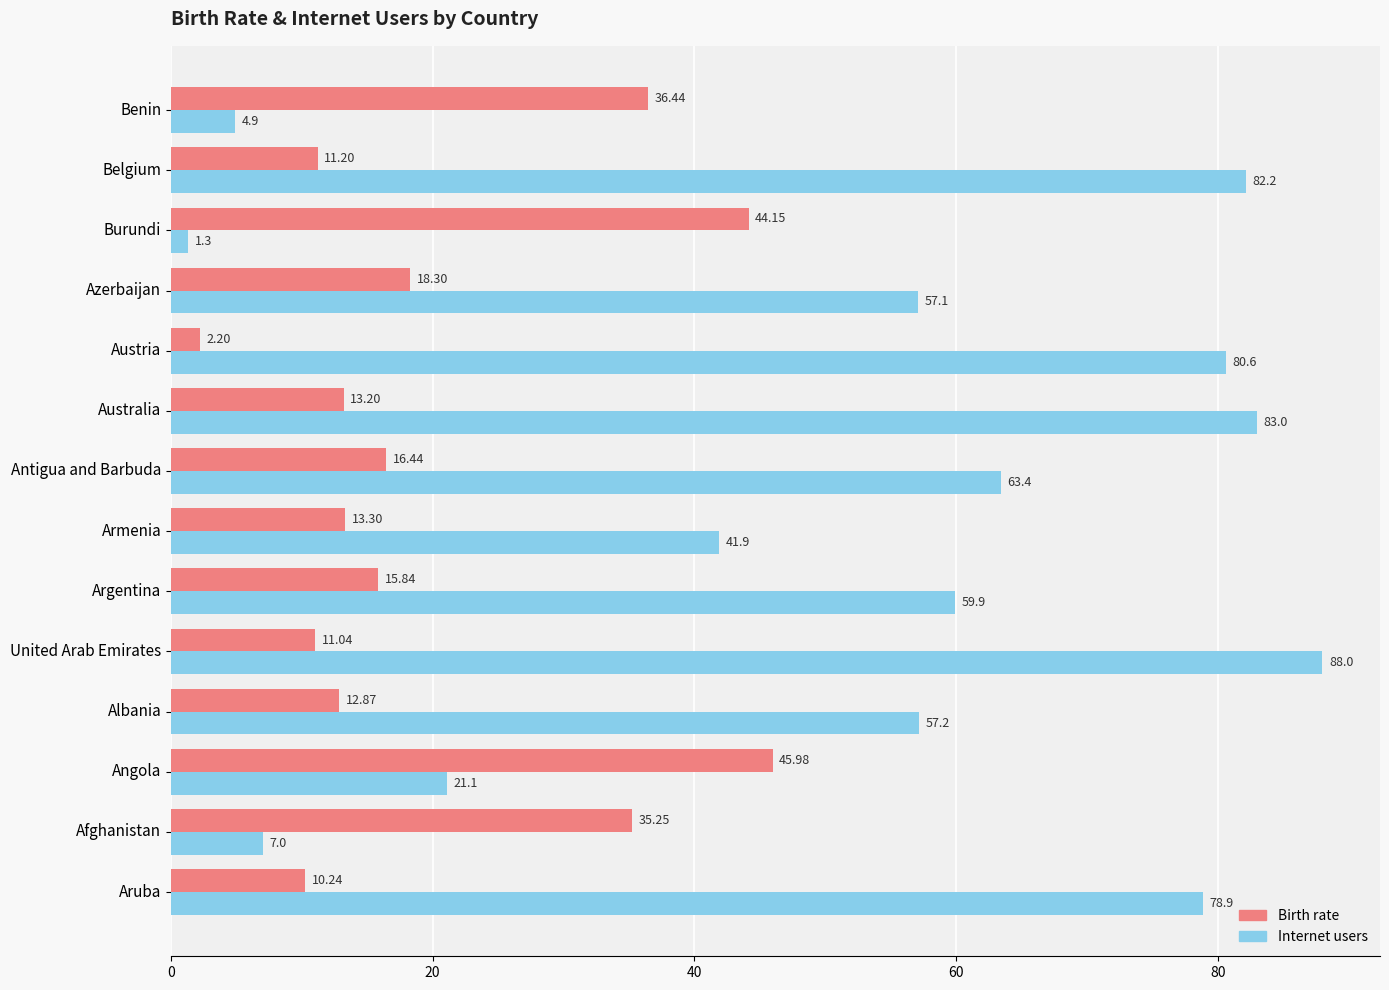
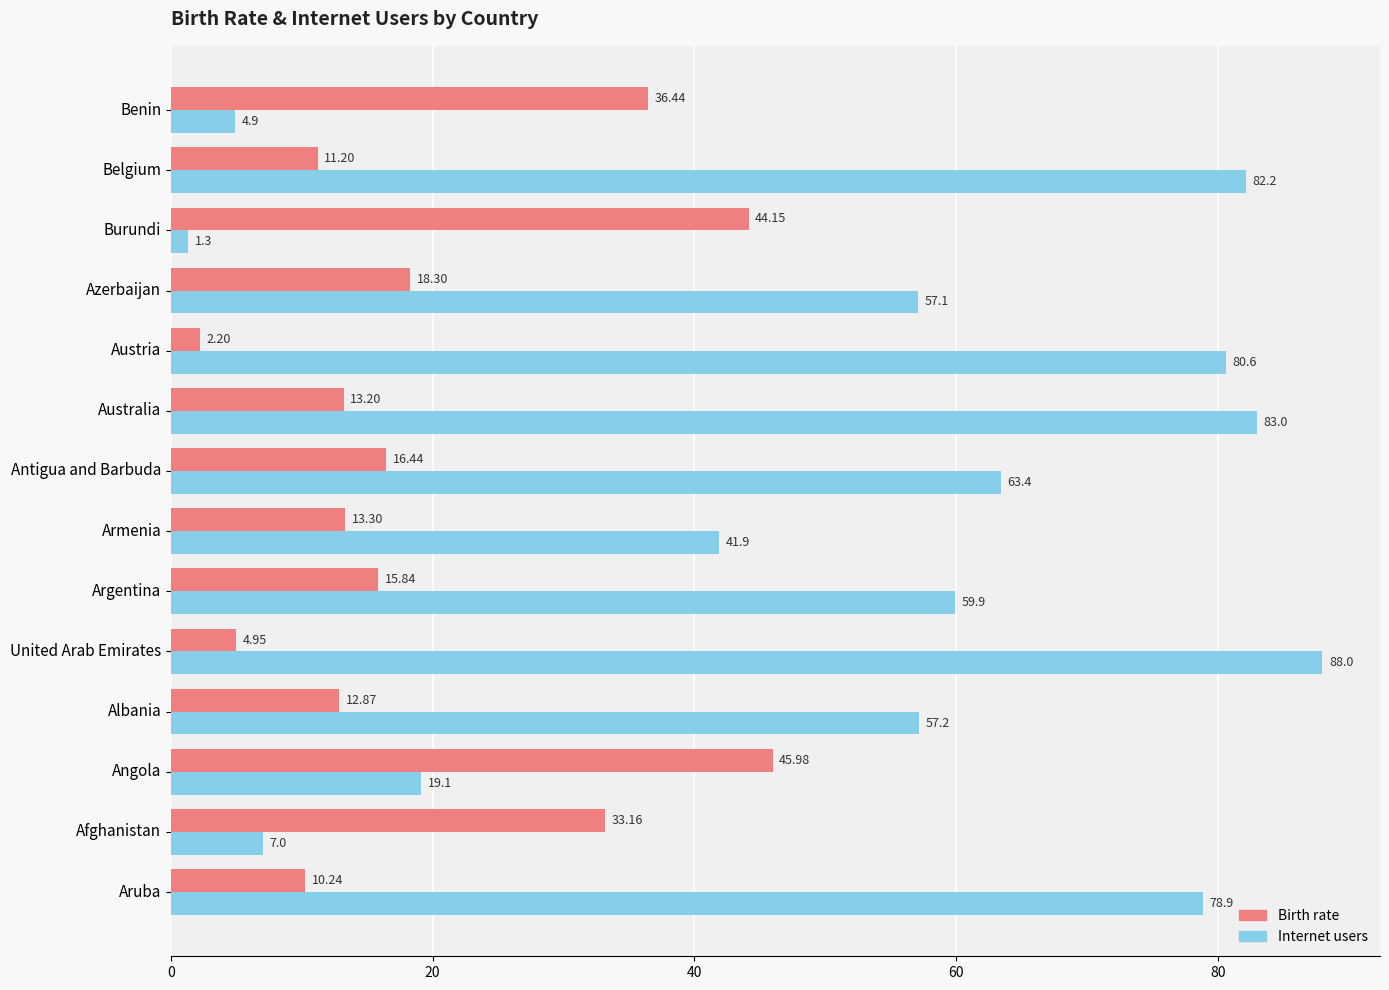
Birth rate, United Arab Emirates: 11.04 -> 4.95
Internet users, Angola: 21.1 -> 19.1
Birth rate, Afghanistan: 35.25 -> 33.16
